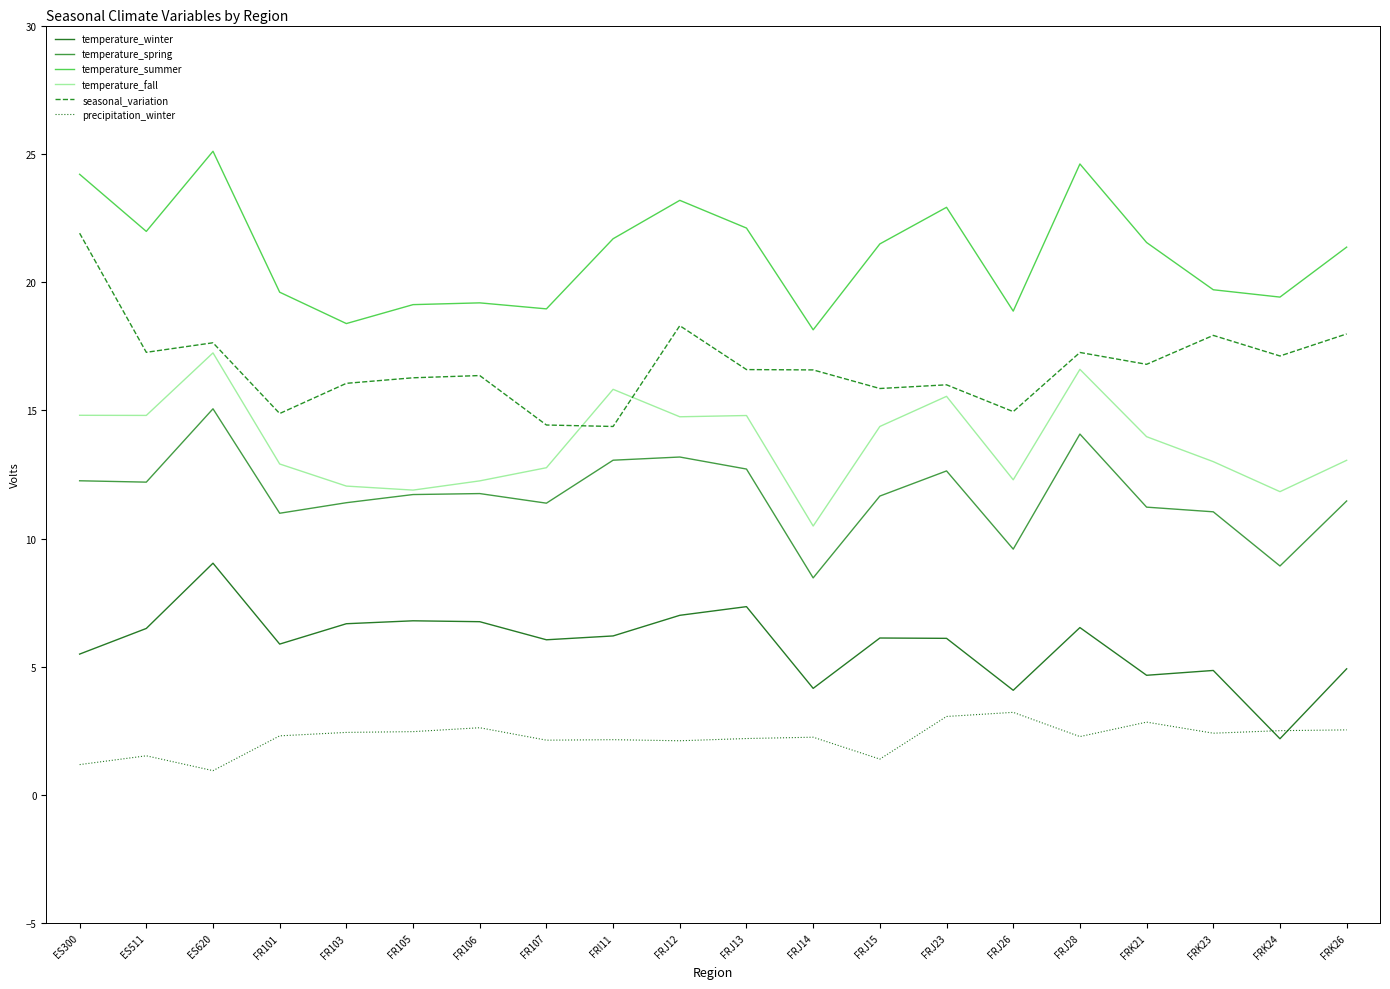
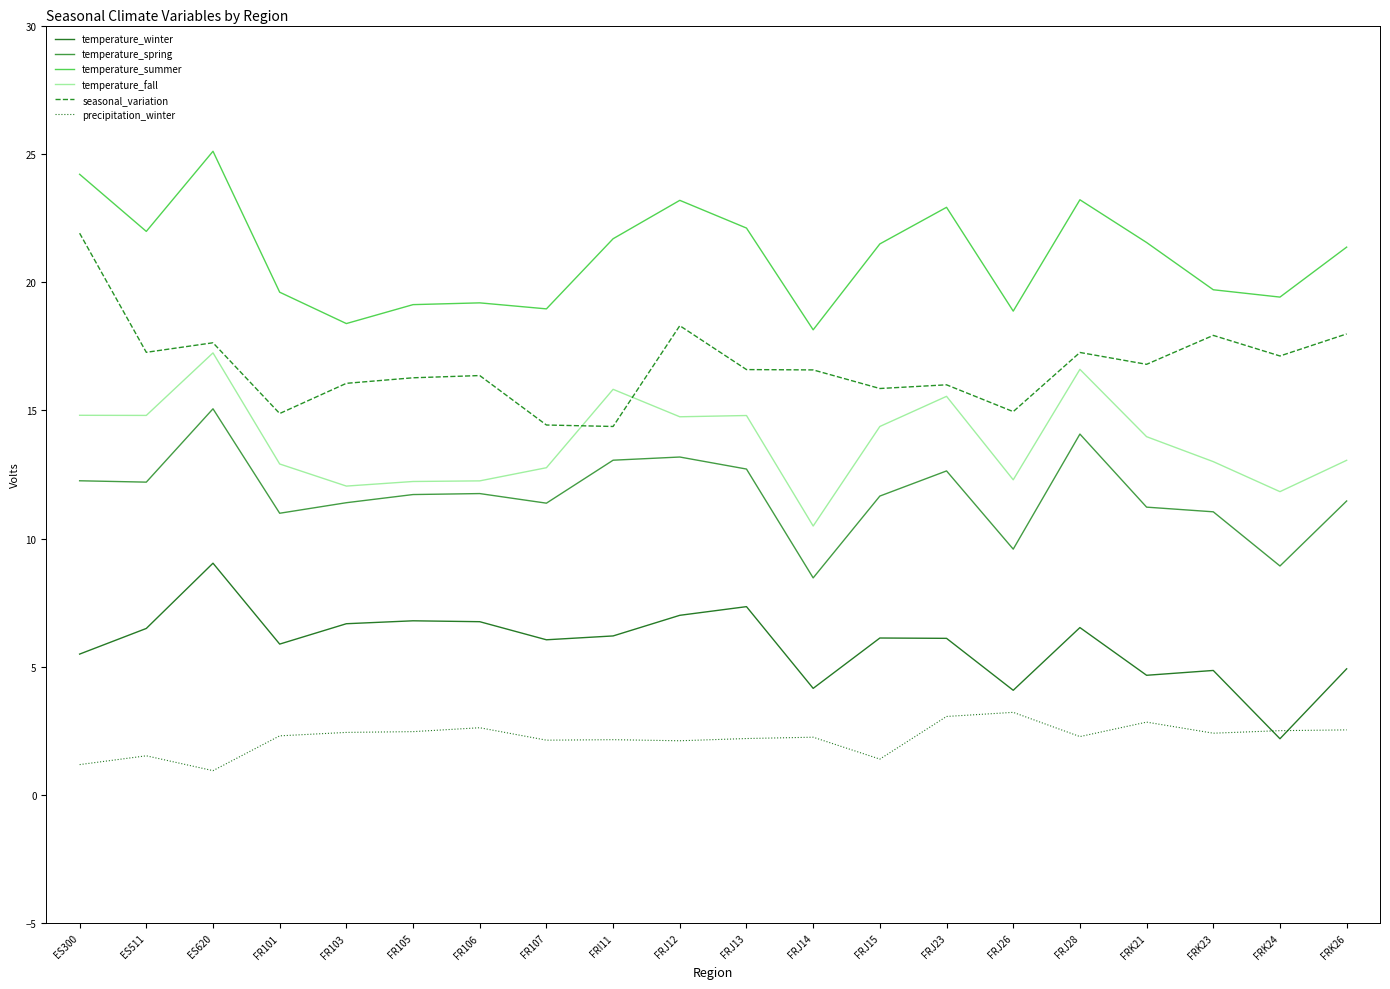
temperature_fall, FR105: 11.9 -> 12.2
temperature_summer, FRJ28: 24.6 -> 23.2
